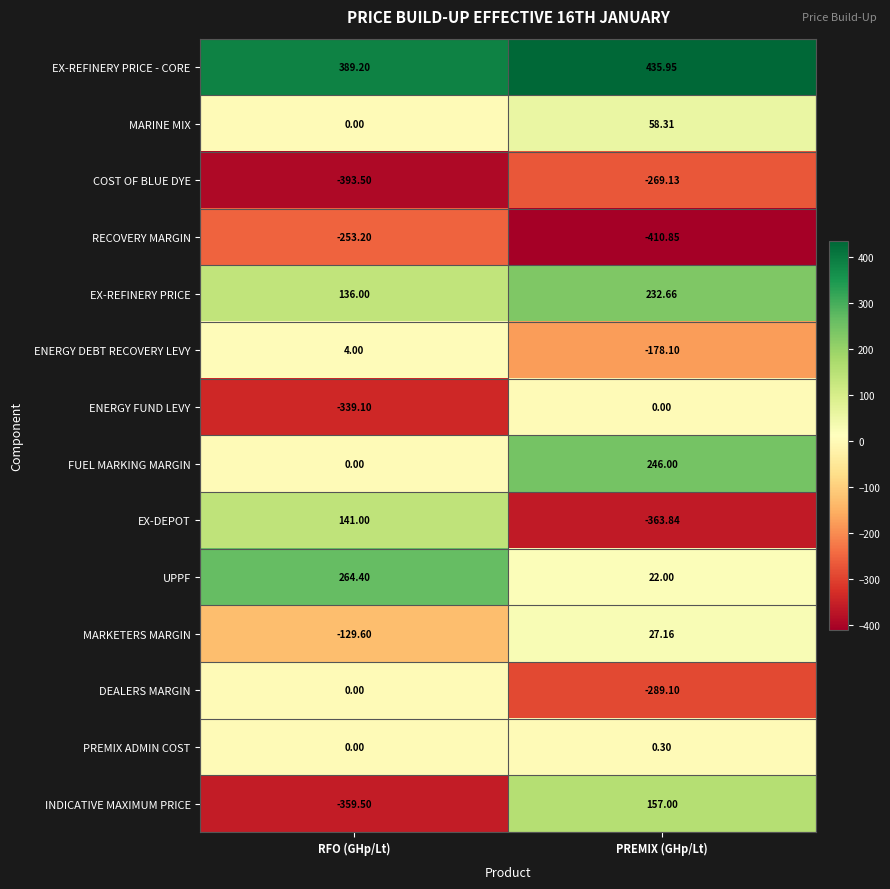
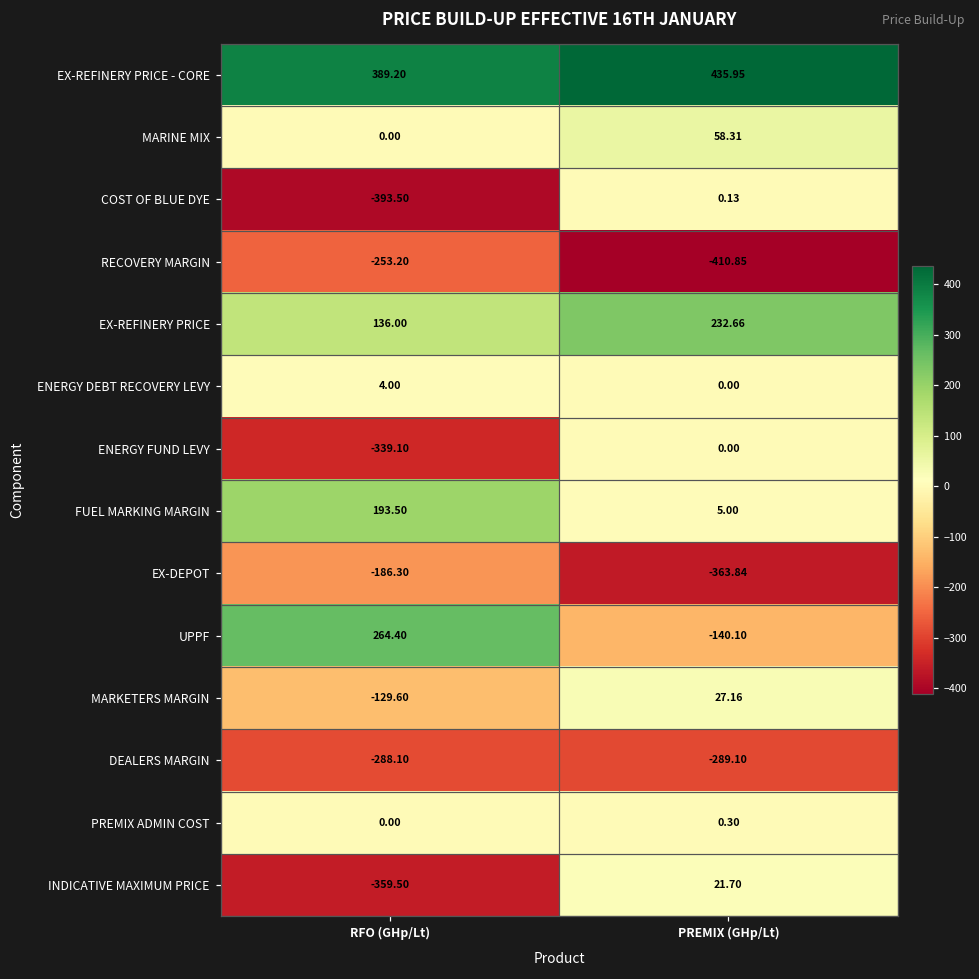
COST OF BLUE DYE, PREMIX (GHp/Lt): -269.13 -> 0.13
ENERGY DEBT RECOVERY LEVY, PREMIX (GHp/Lt): -178.10 -> 0.00
FUEL MARKING MARGIN, RFO (GHp/Lt): 0.00 -> 193.50
FUEL MARKING MARGIN, PREMIX (GHp/Lt): 246.00 -> 5.00
EX-DEPOT, RFO (GHp/Lt): 141.00 -> -186.30
UPPF, PREMIX (GHp/Lt): 22.00 -> -140.10
DEALERS MARGIN, RFO (GHp/Lt): 0.00 -> -288.10
INDICATIVE MAXIMUM PRICE, PREMIX (GHp/Lt): 157.00 -> 21.70
